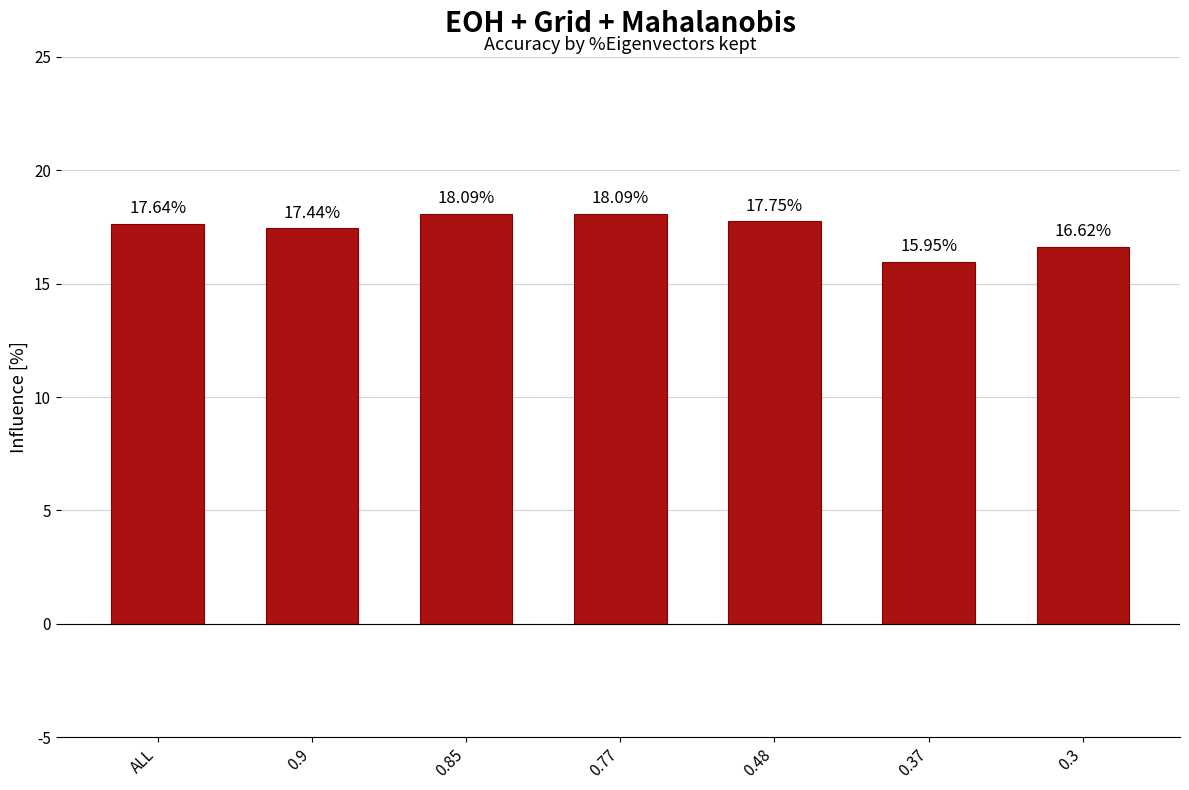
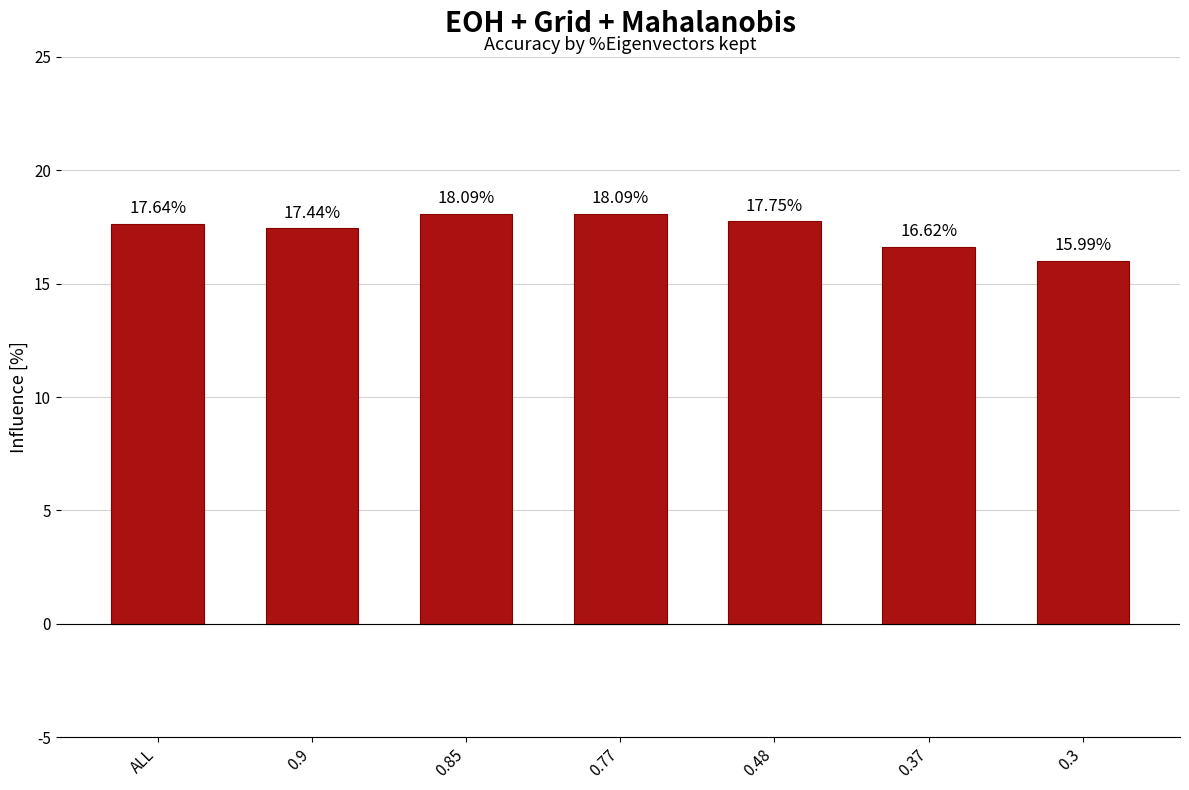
0.37: 15.95% -> 16.62%
0.3: 16.62% -> 15.99%
